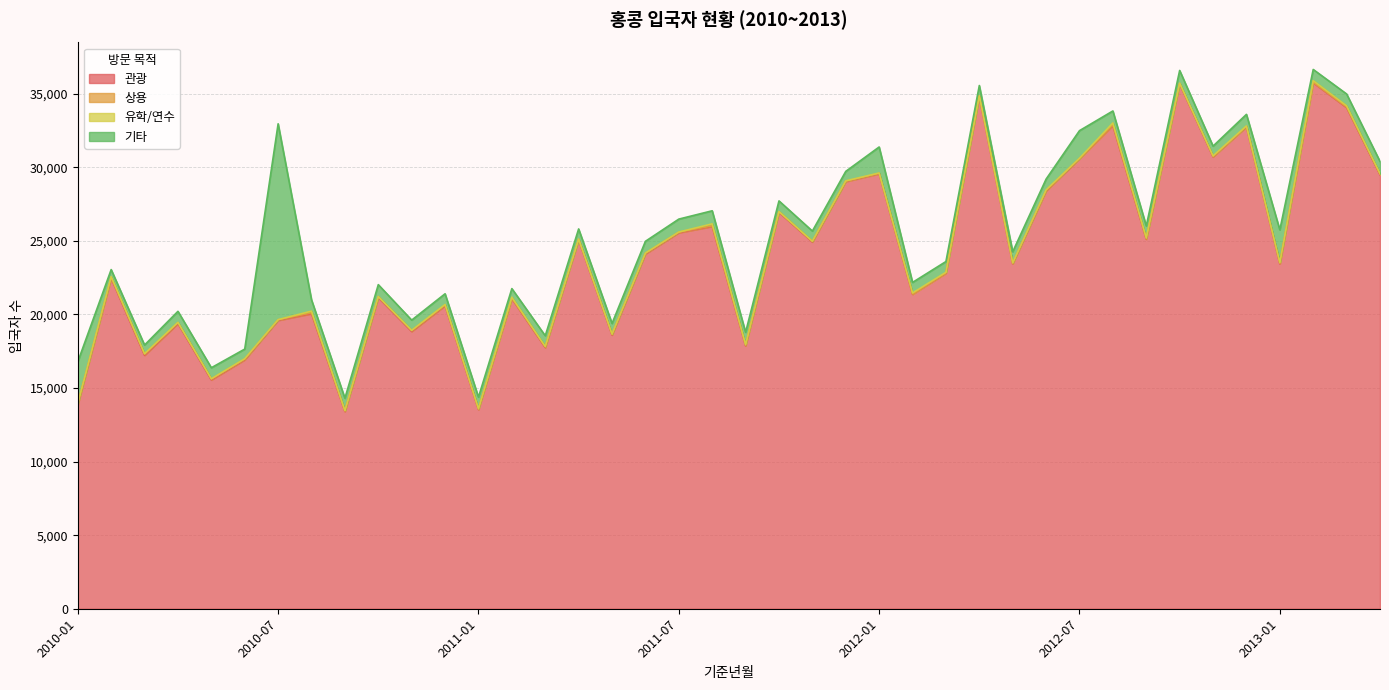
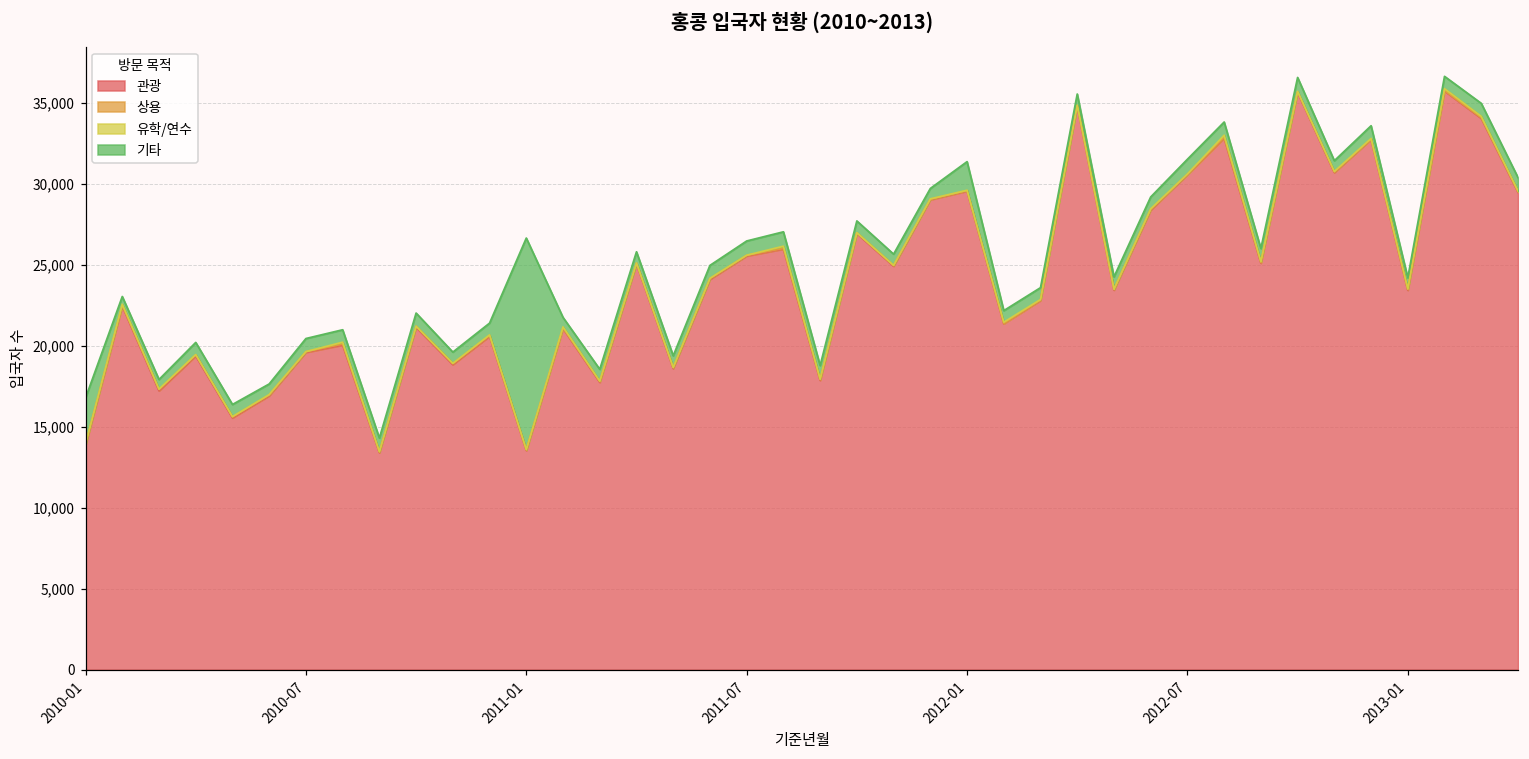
기타, 2010-07: 13,300 -> 800
기타, 2011-01: 800 -> 13,100
기타, 2012-07: 1,900 -> 900
기타, 2013-01: 2,200 -> 700
